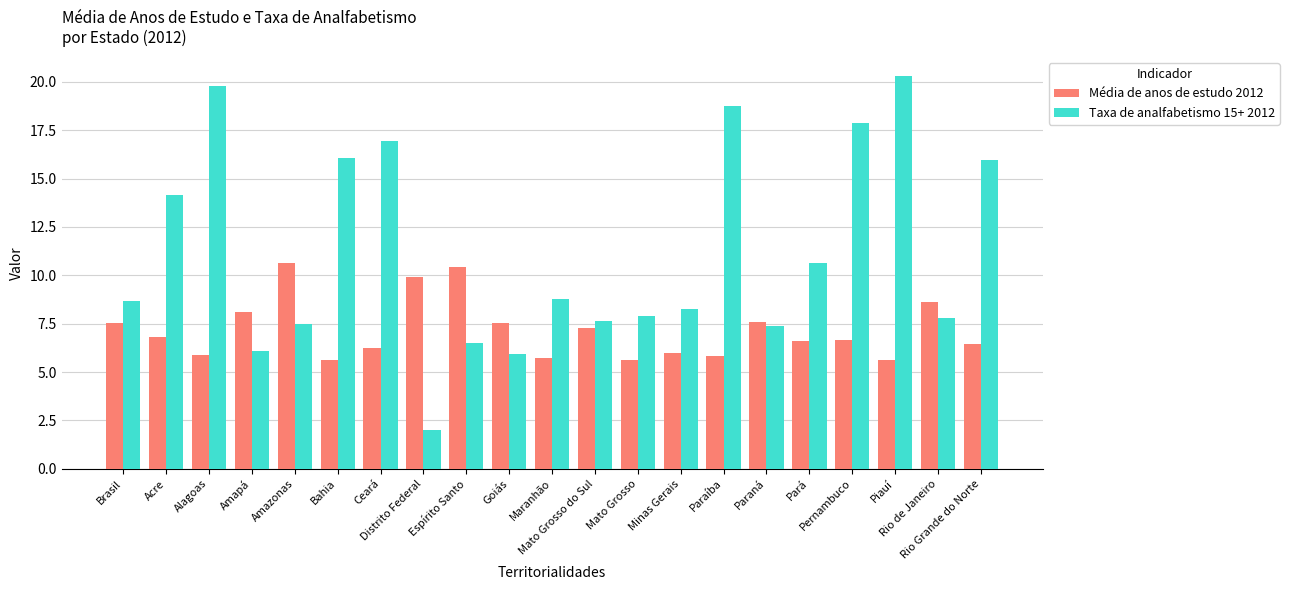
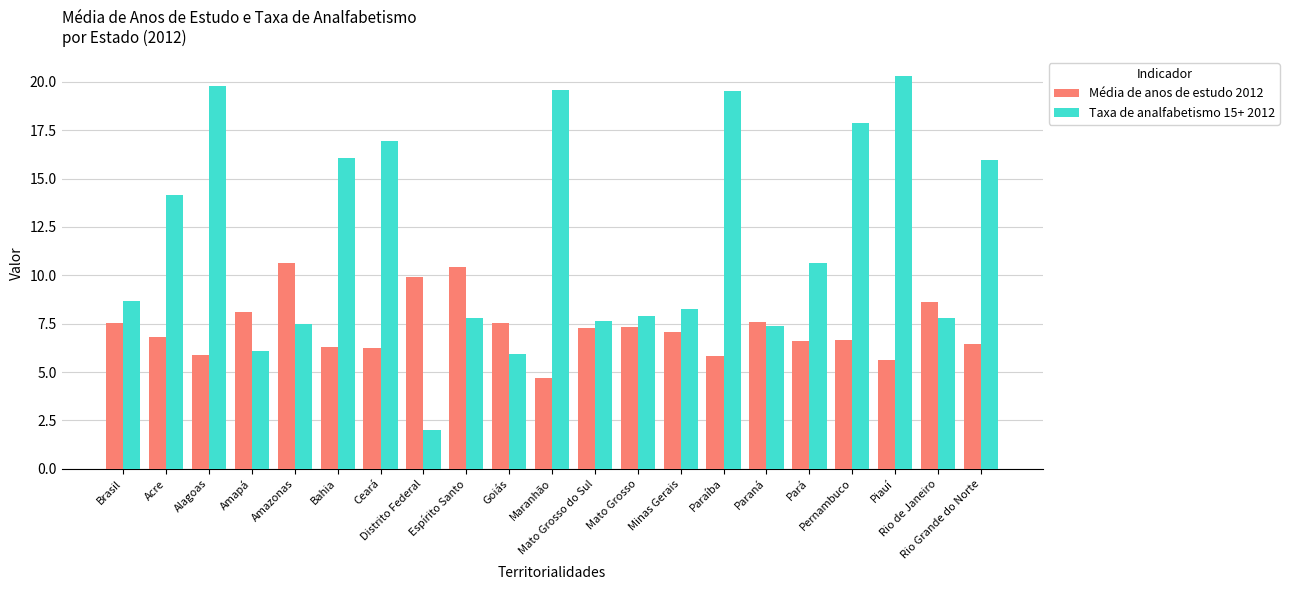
Média de anos de estudo 2012, Bahia: 5.6 -> 6.3
Taxa de analfabetismo 15+ 2012, Espírito Santo: 6.5 -> 7.8
Média de anos de estudo 2012, Maranhão: 5.7 -> 4.7
Taxa de analfabetismo 15+ 2012, Maranhão: 8.8 -> 19.6
Média de anos de estudo 2012, Mato Grosso: 5.6 -> 7.4
Média de anos de estudo 2012, Minas Gerais: 6.0 -> 7.1
Taxa de analfabetismo 15+ 2012, Paraíba: 18.8 -> 19.5
